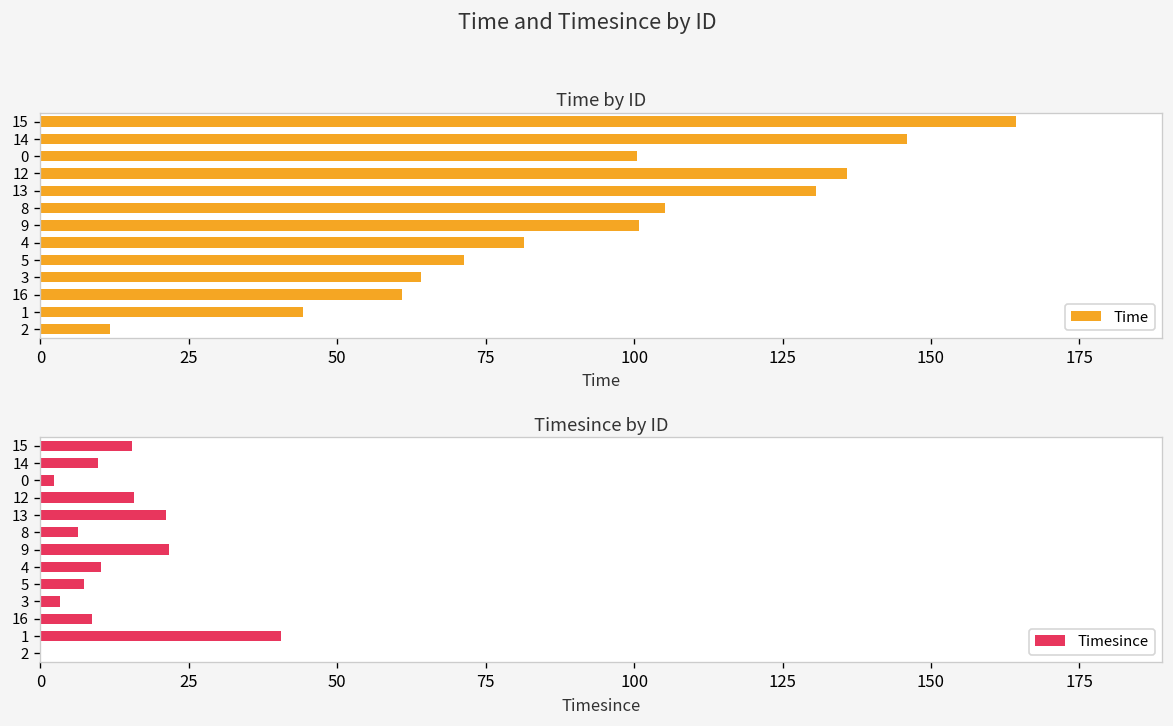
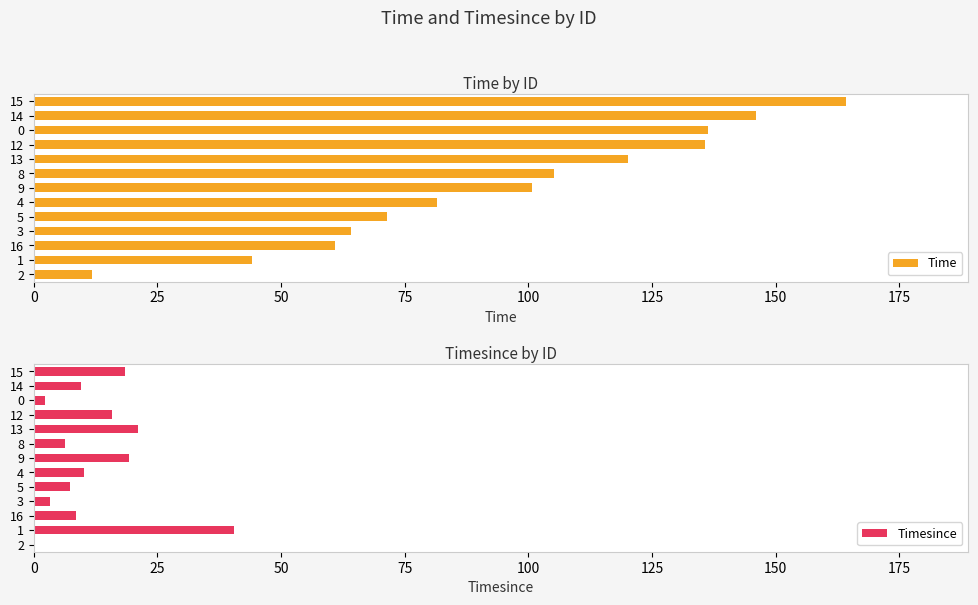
Time by ID, 0: 101 -> 136
Time by ID, 13: 131 -> 120
Timesince by ID, 15: 15 -> 18
Timesince by ID, 9: 22 -> 19
